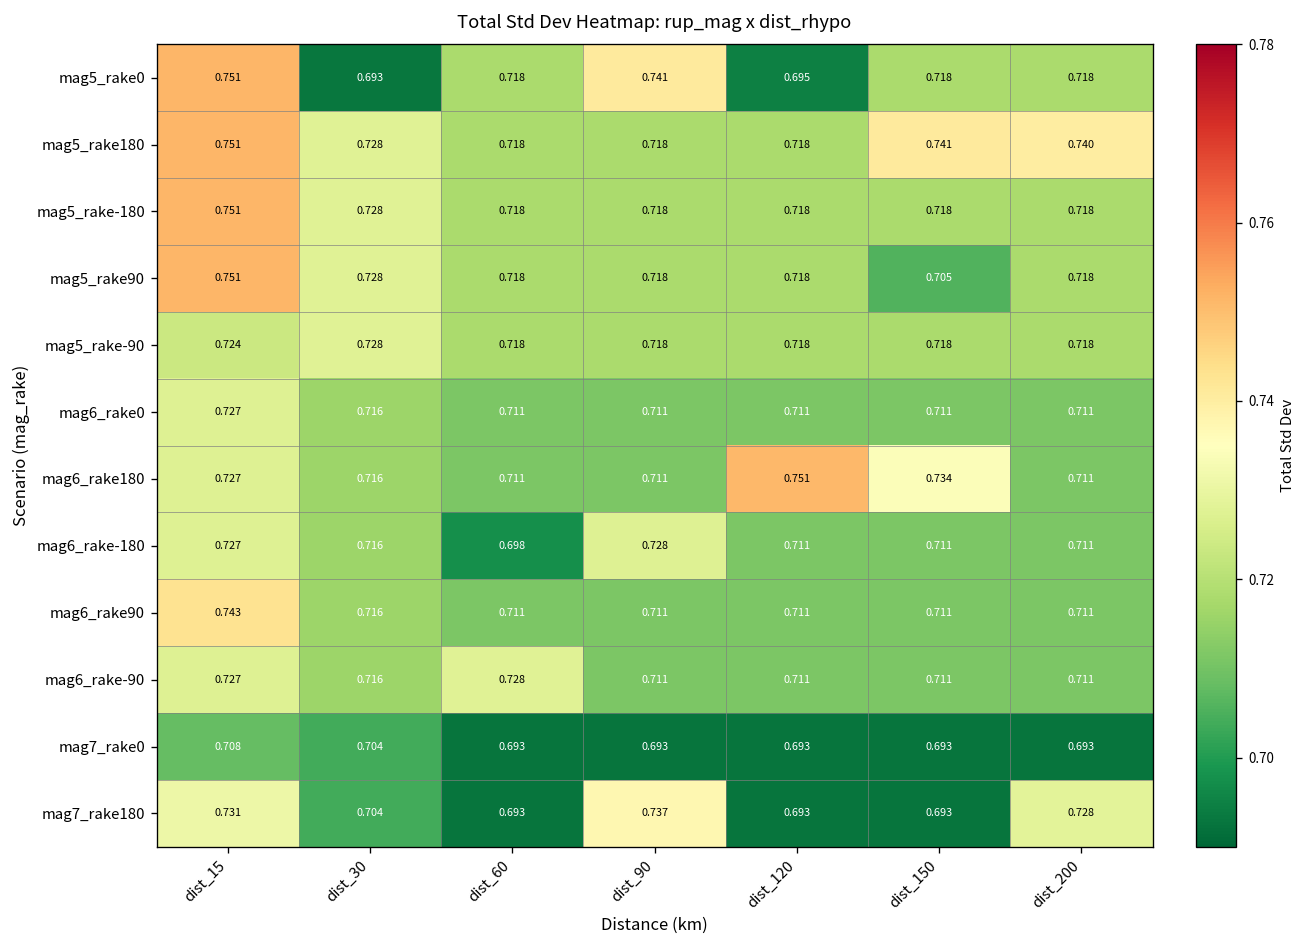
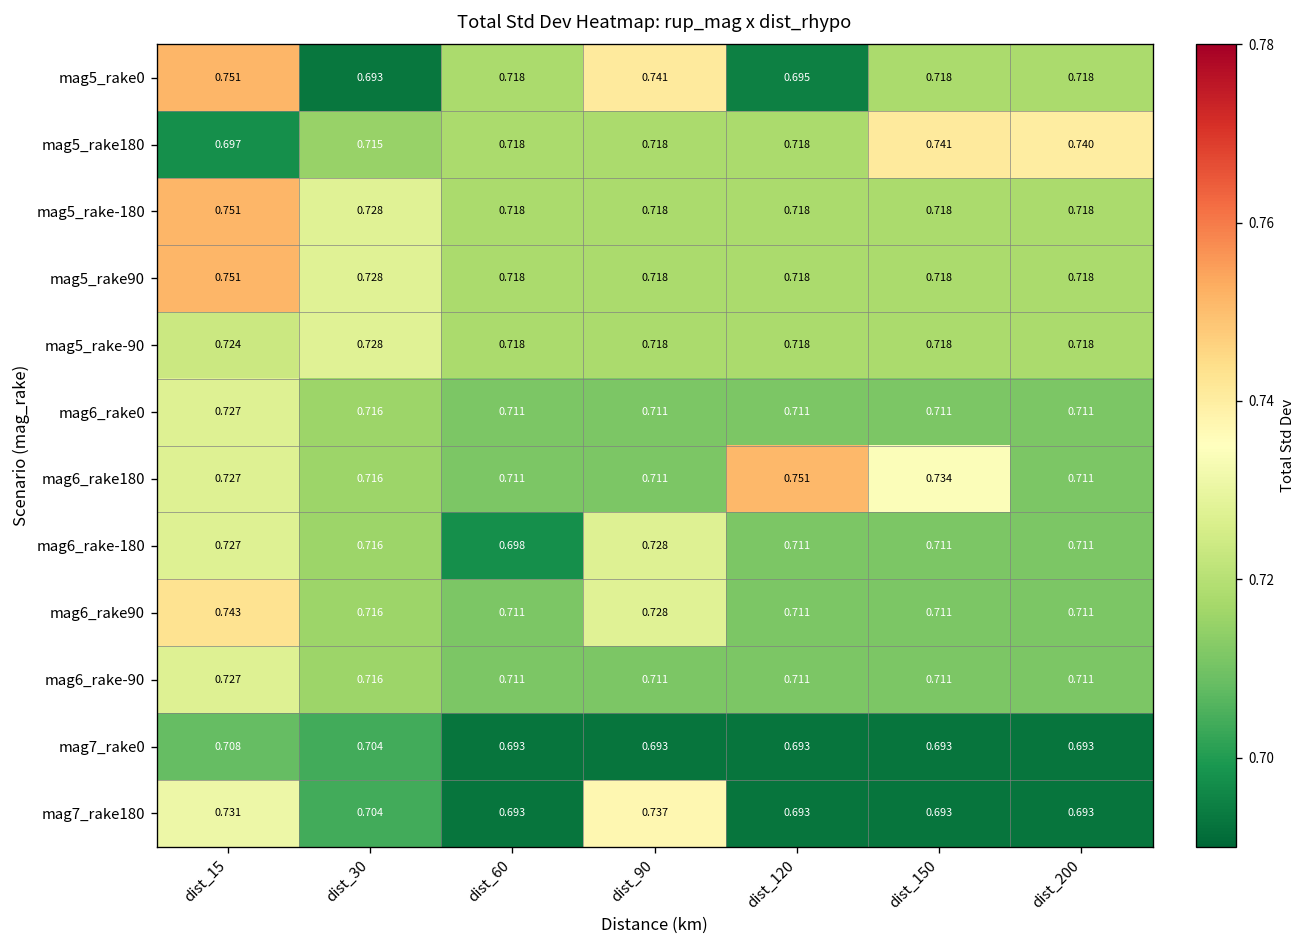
mag5_rake180, dist_15: 0.751 -> 0.697
mag5_rake180, dist_30: 0.728 -> 0.715
mag5_rake90, dist_150: 0.705 -> 0.718
mag6_rake90, dist_90: 0.711 -> 0.728
mag6_rake-90, dist_60: 0.728 -> 0.711
mag7_rake180, dist_200: 0.728 -> 0.693
